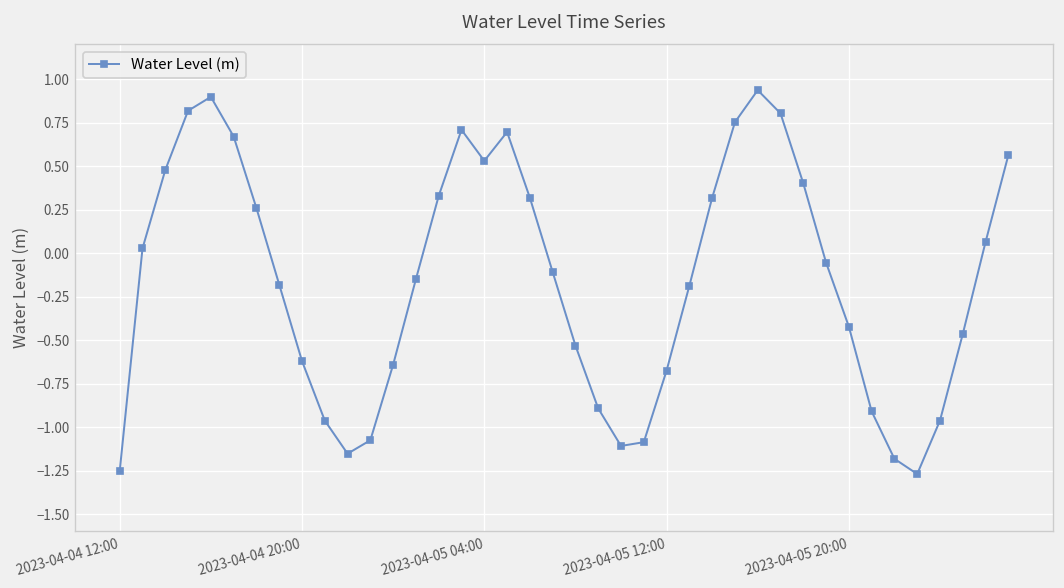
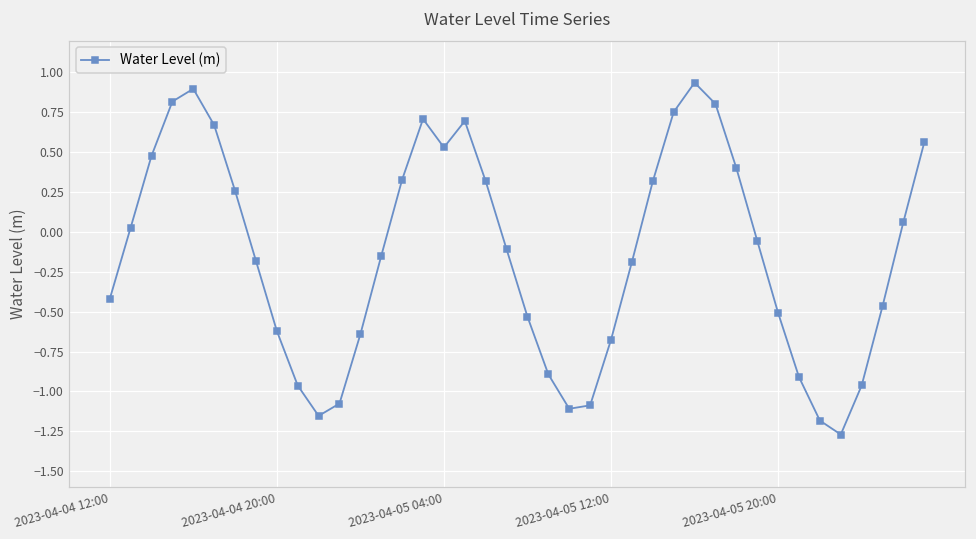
2023-04-04 12:00: -1.25 -> -0.42
2023-04-05 20:00: -0.42 -> -0.51
